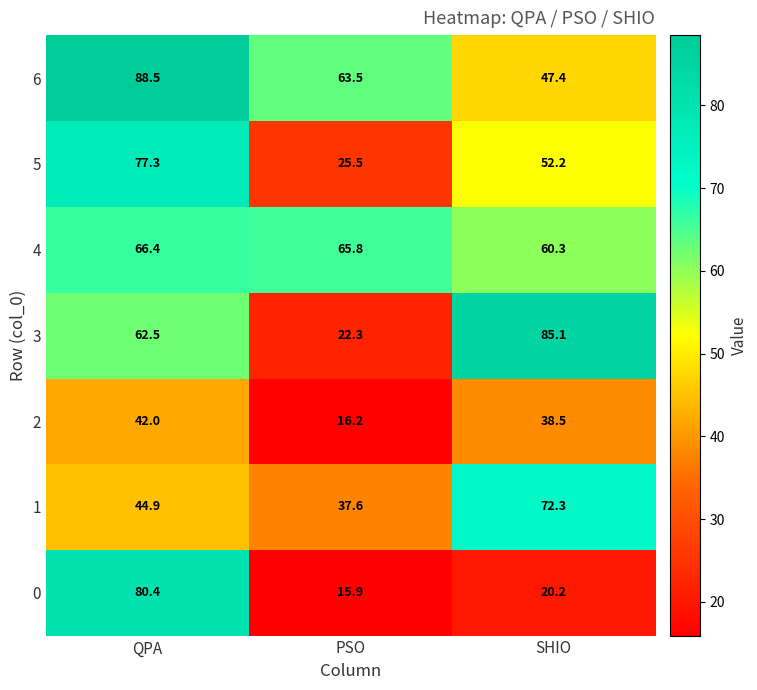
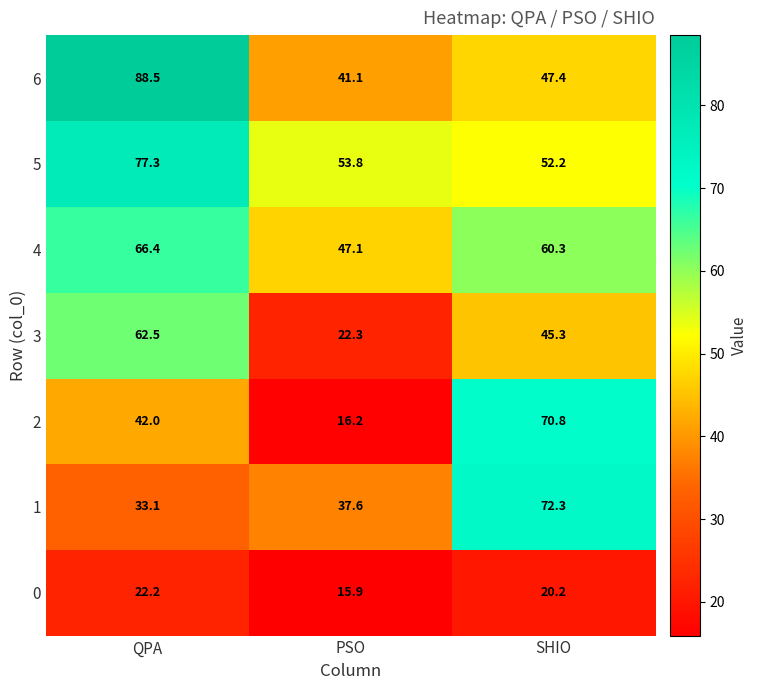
6, PSO: 63.5 -> 41.1
5, PSO: 25.5 -> 53.8
4, PSO: 65.8 -> 47.1
3, SHIO: 85.1 -> 45.3
2, SHIO: 38.5 -> 70.8
1, QPA: 44.9 -> 33.1
0, QPA: 80.4 -> 22.2
